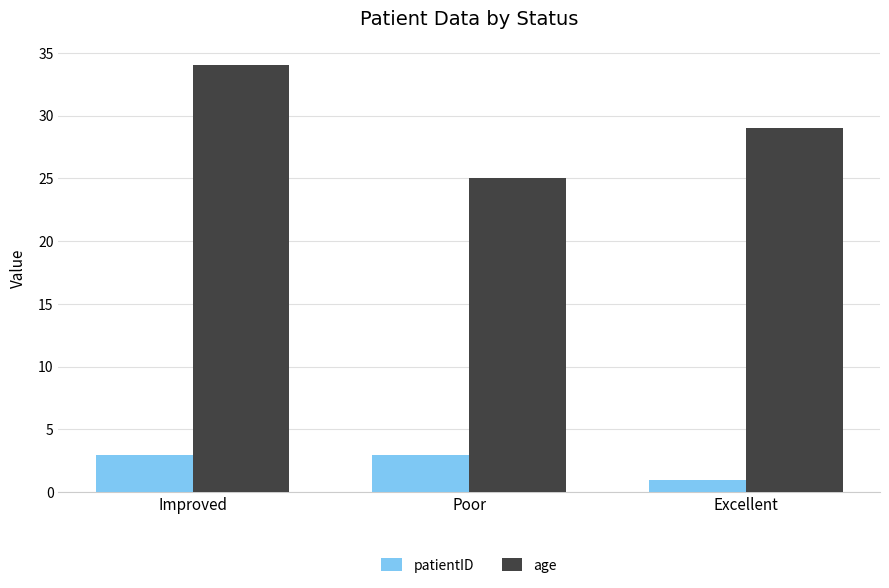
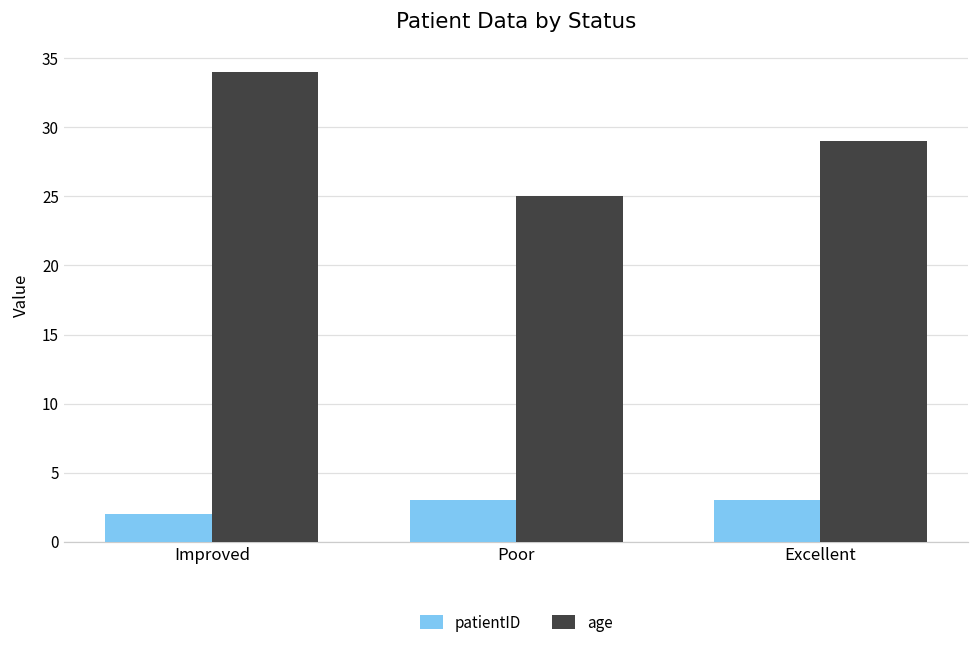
patientID, Improved: 3 -> 2
patientID, Excellent: 1 -> 3
